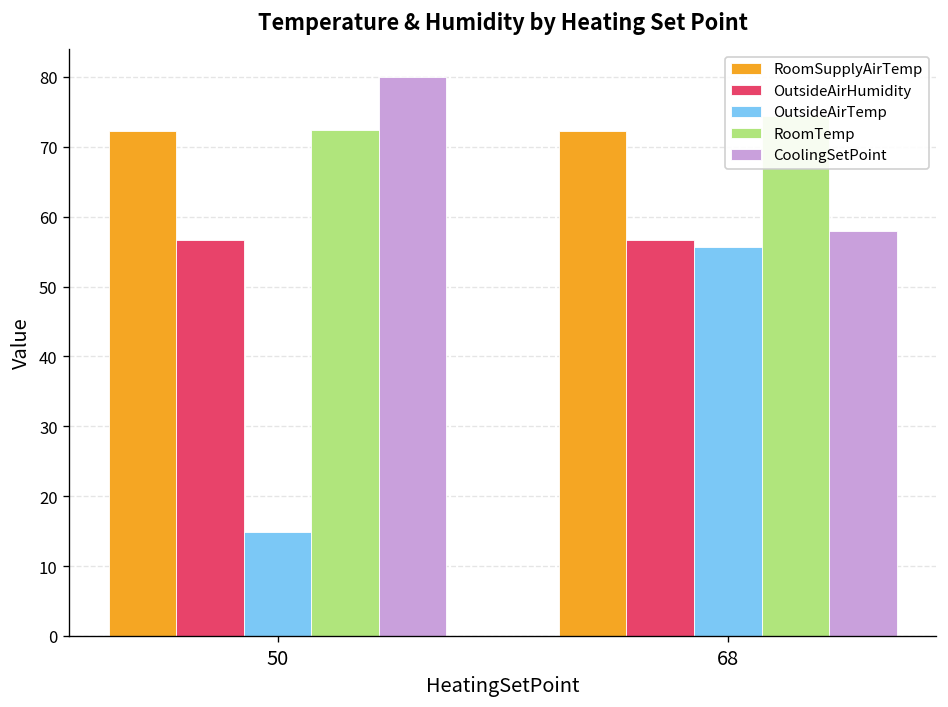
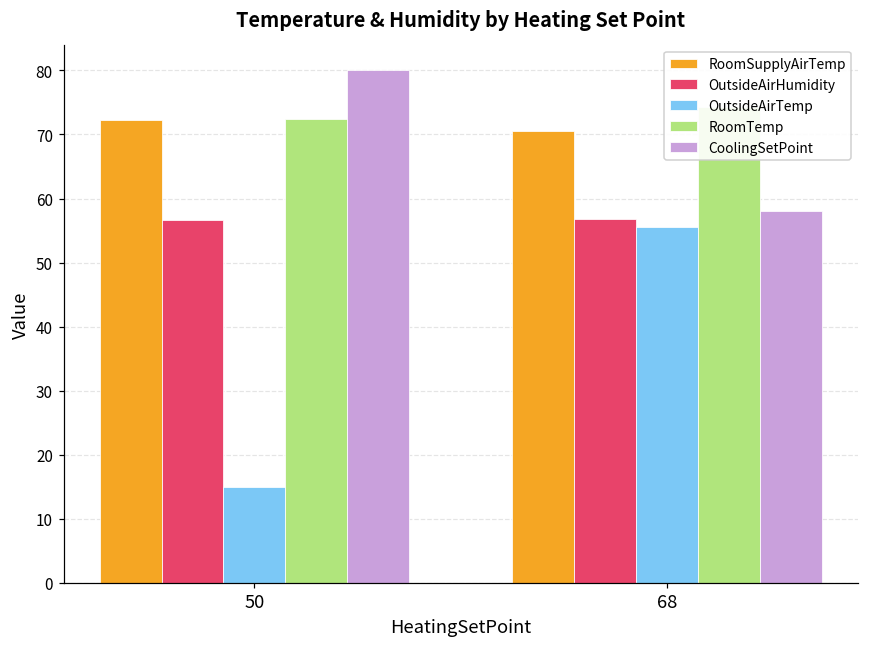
RoomSupplyAirTemp, 68: 72 -> 71
